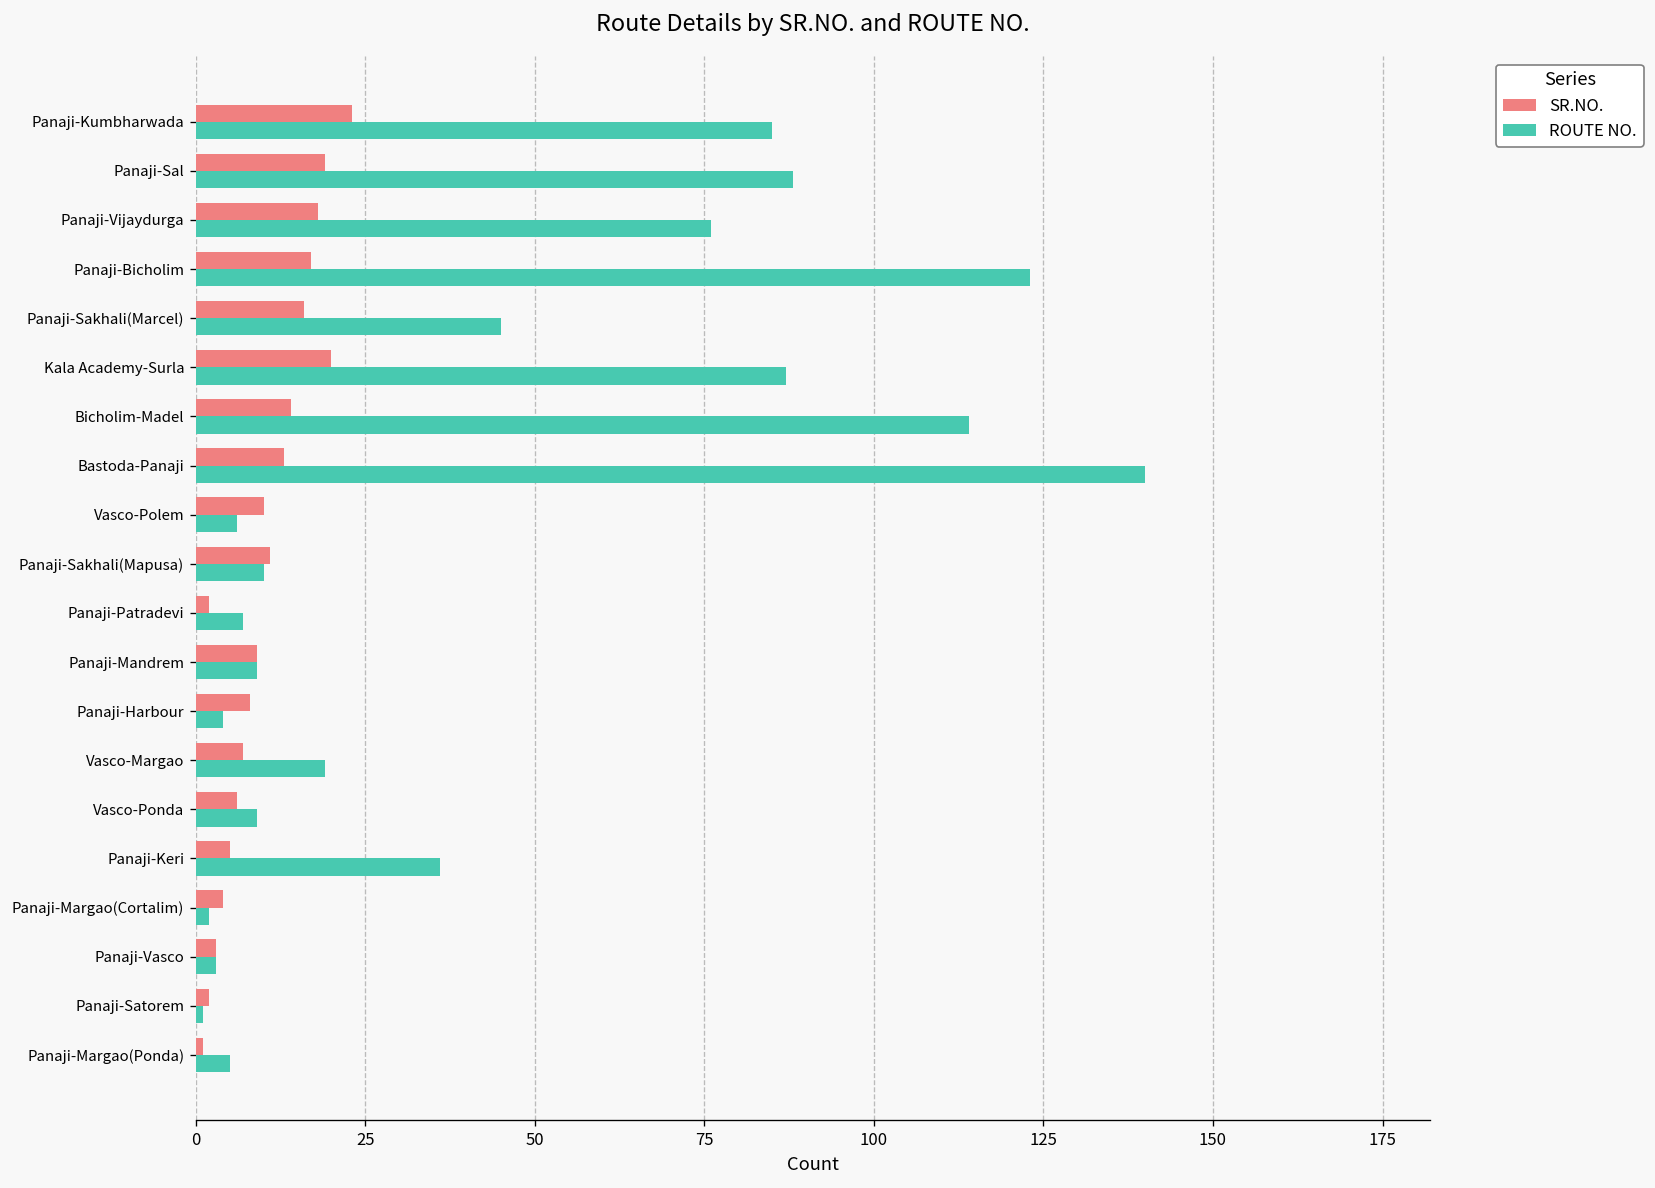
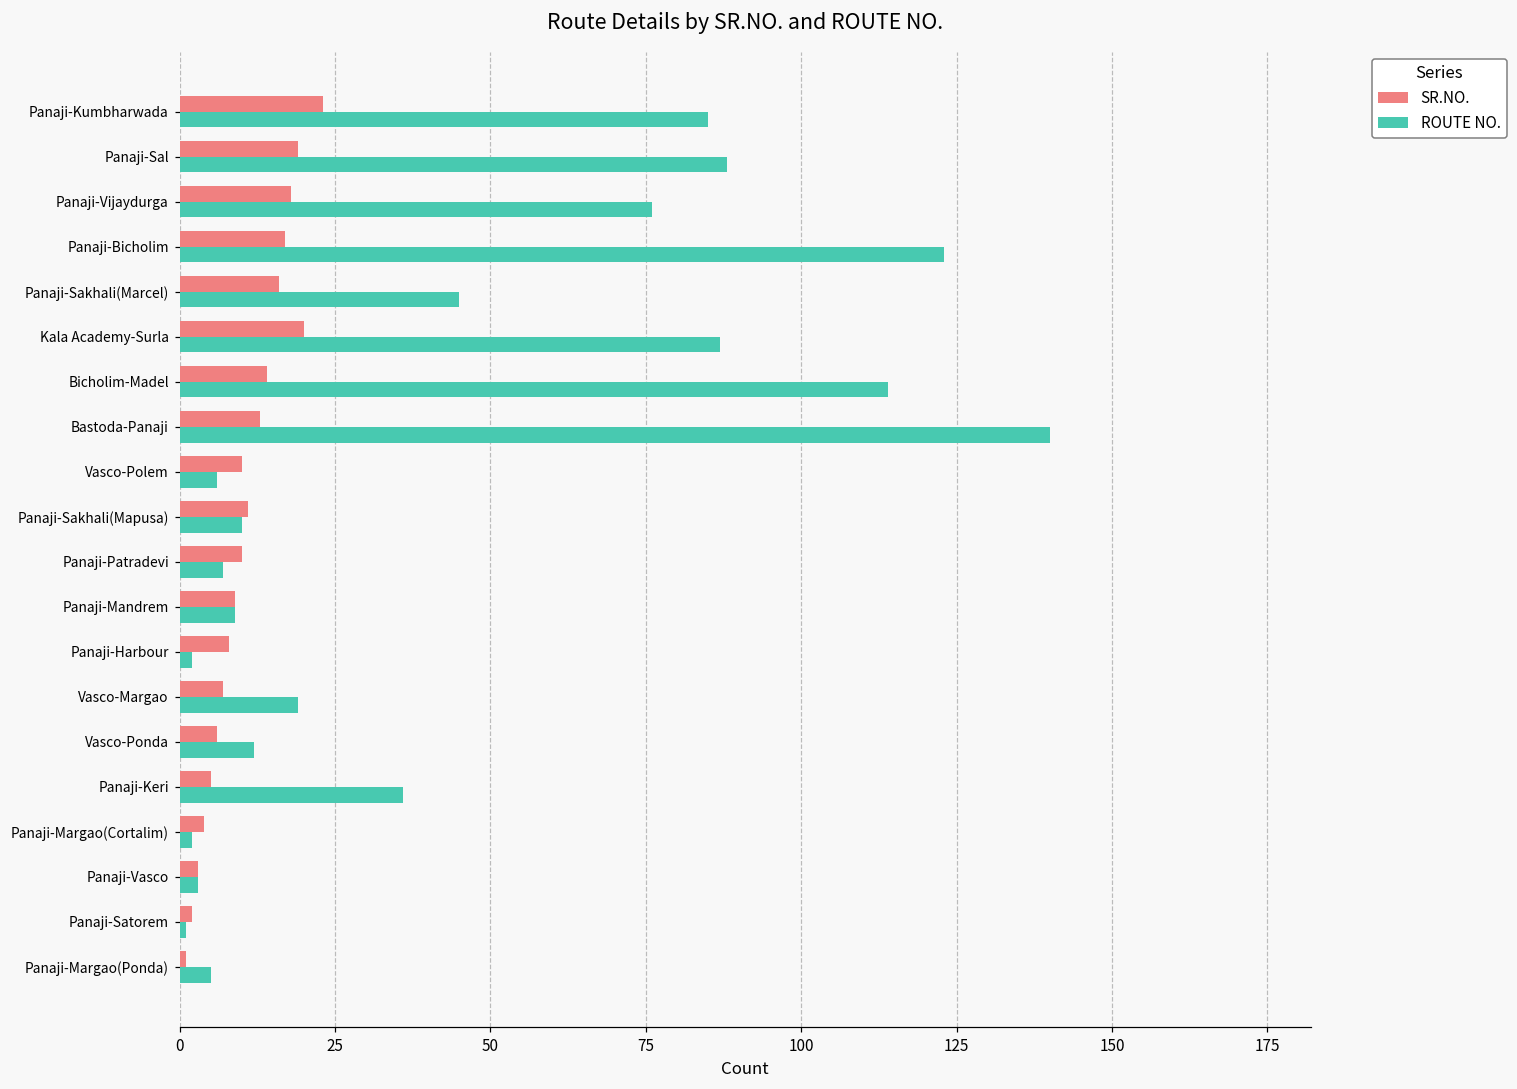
SR.NO., Panaji-Patradevi: 2 -> 10
ROUTE NO., Panaji-Harbour: 4 -> 2
ROUTE NO., Vasco-Ponda: 9 -> 12
